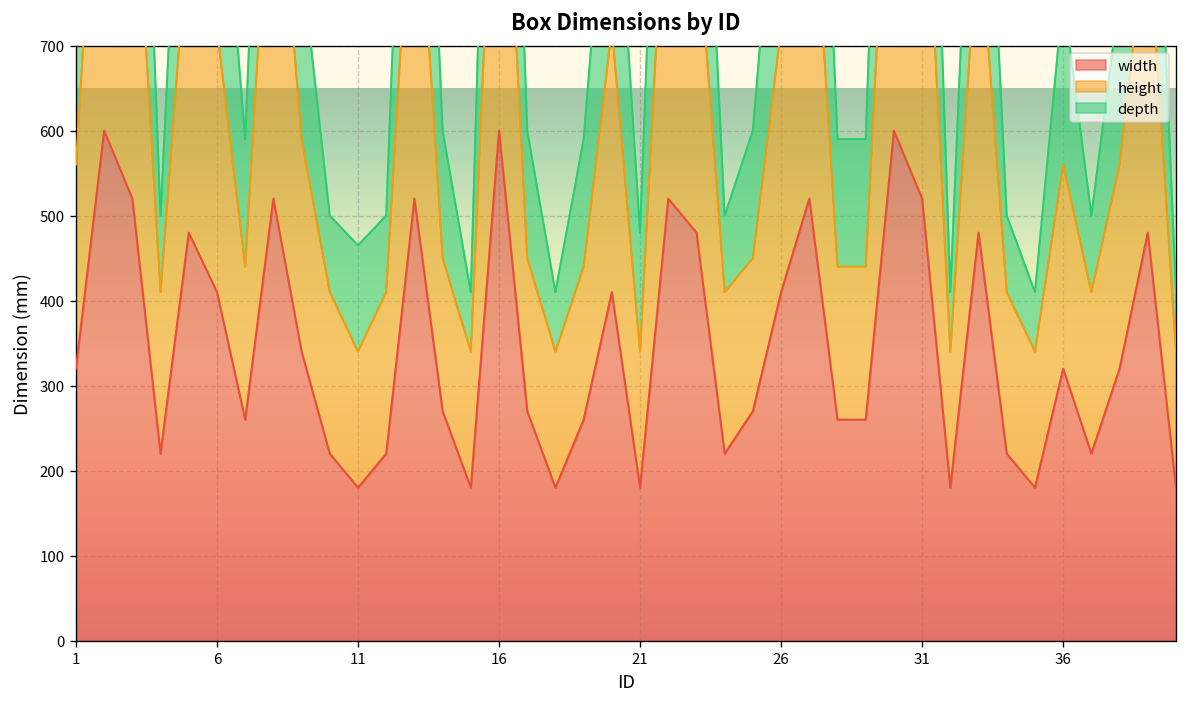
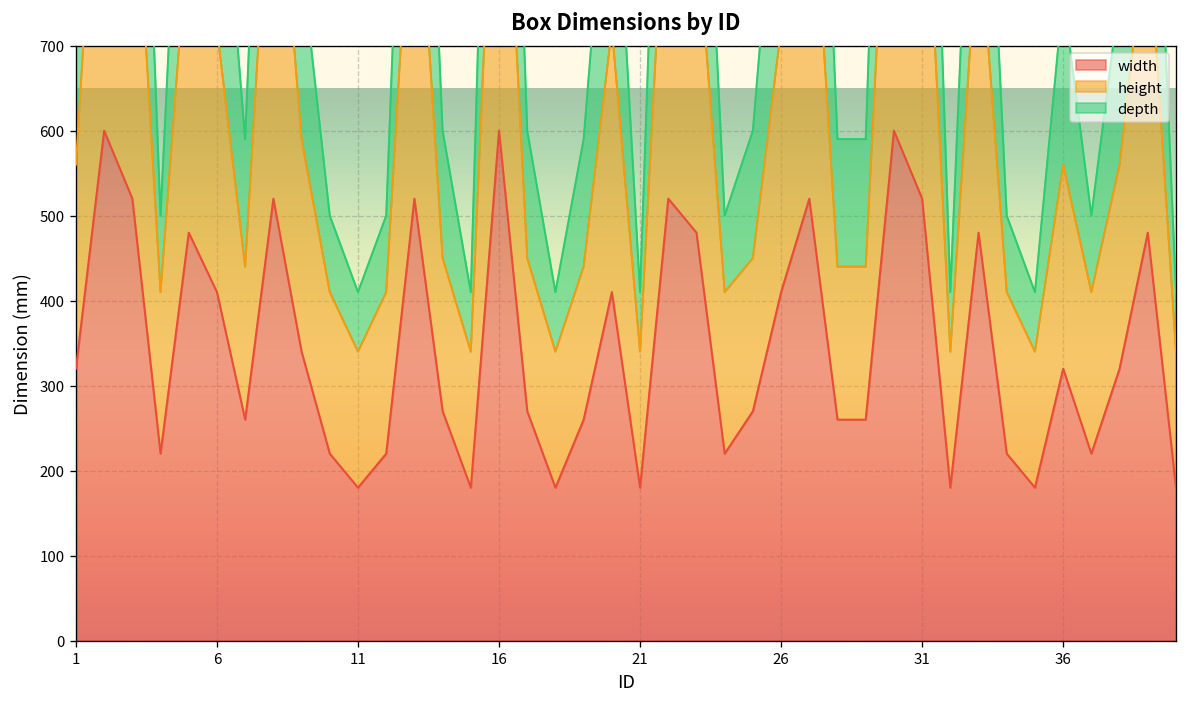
depth, 11: 130 -> 70
depth, 21: 140 -> 70
